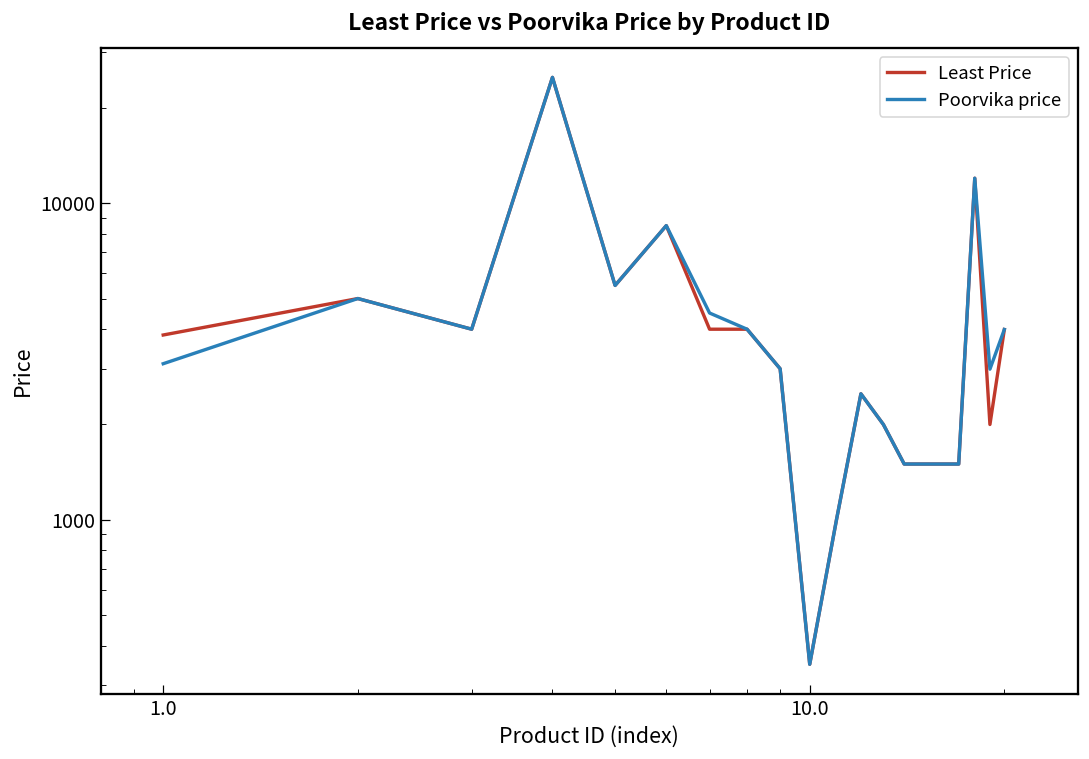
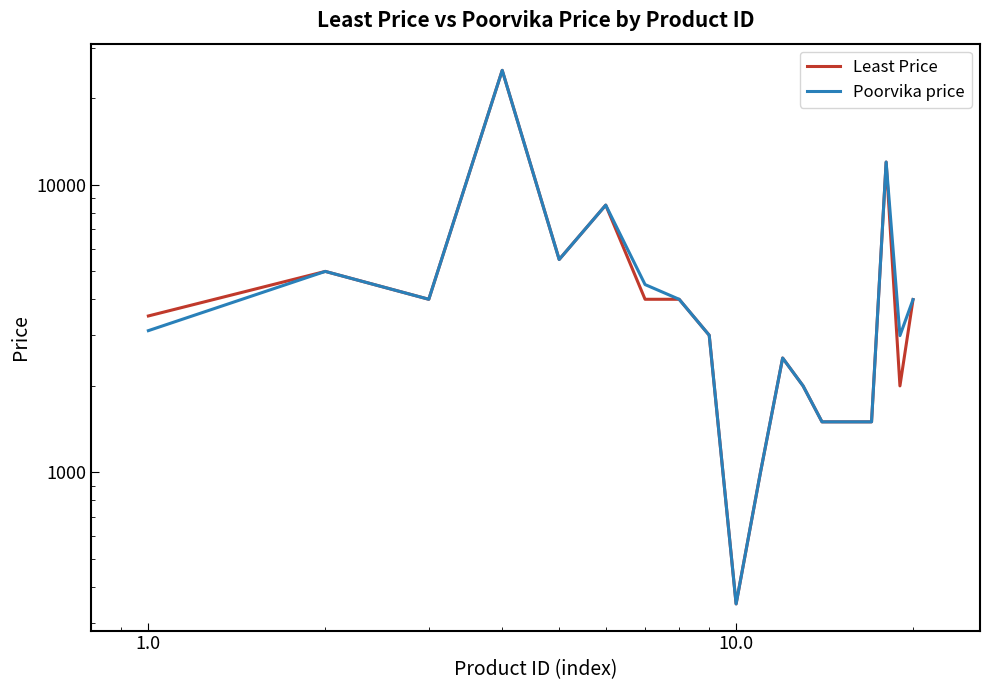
Least Price, 1.0: 3800 -> 3500
